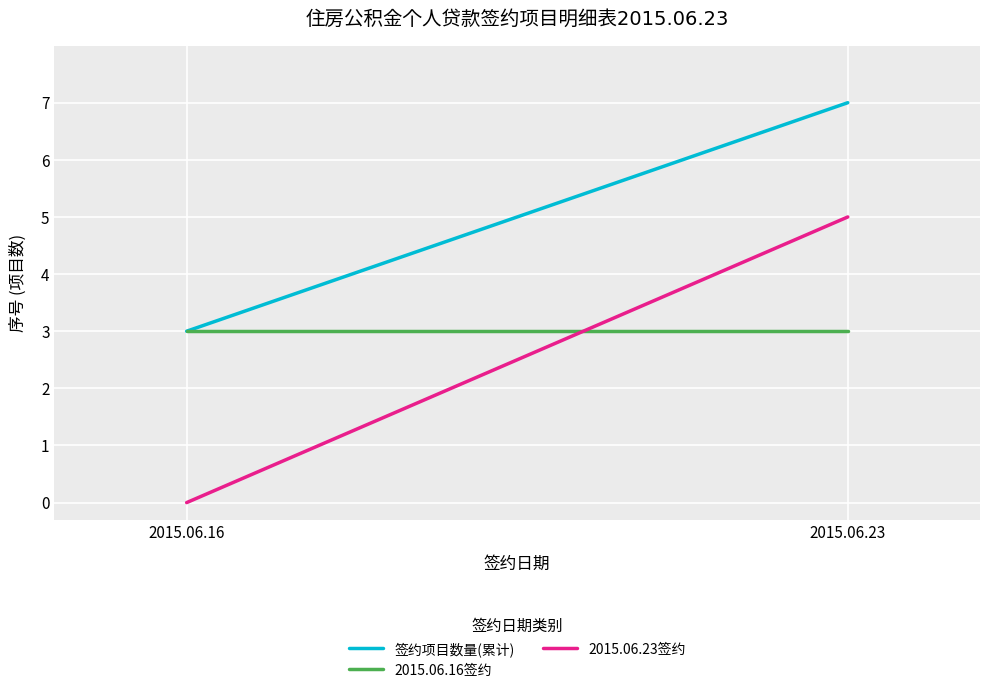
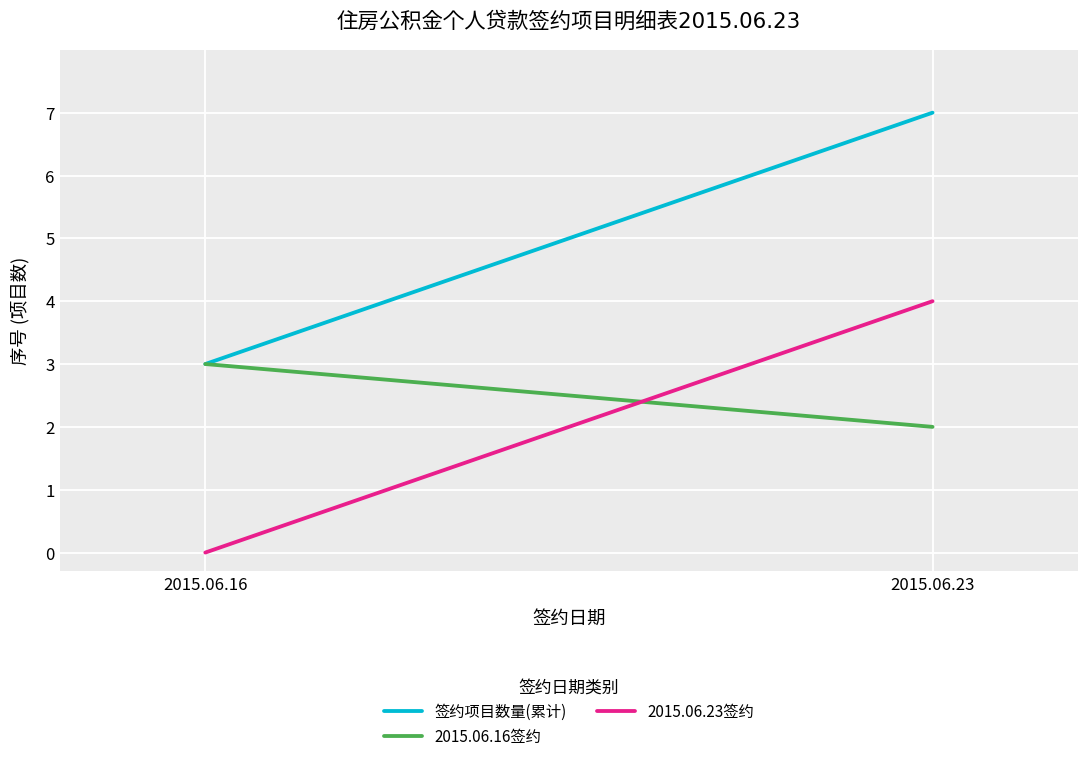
2015.06.16签约, 2015.06.23: 3 -> 2
2015.06.23签约, 2015.06.23: 5 -> 4
